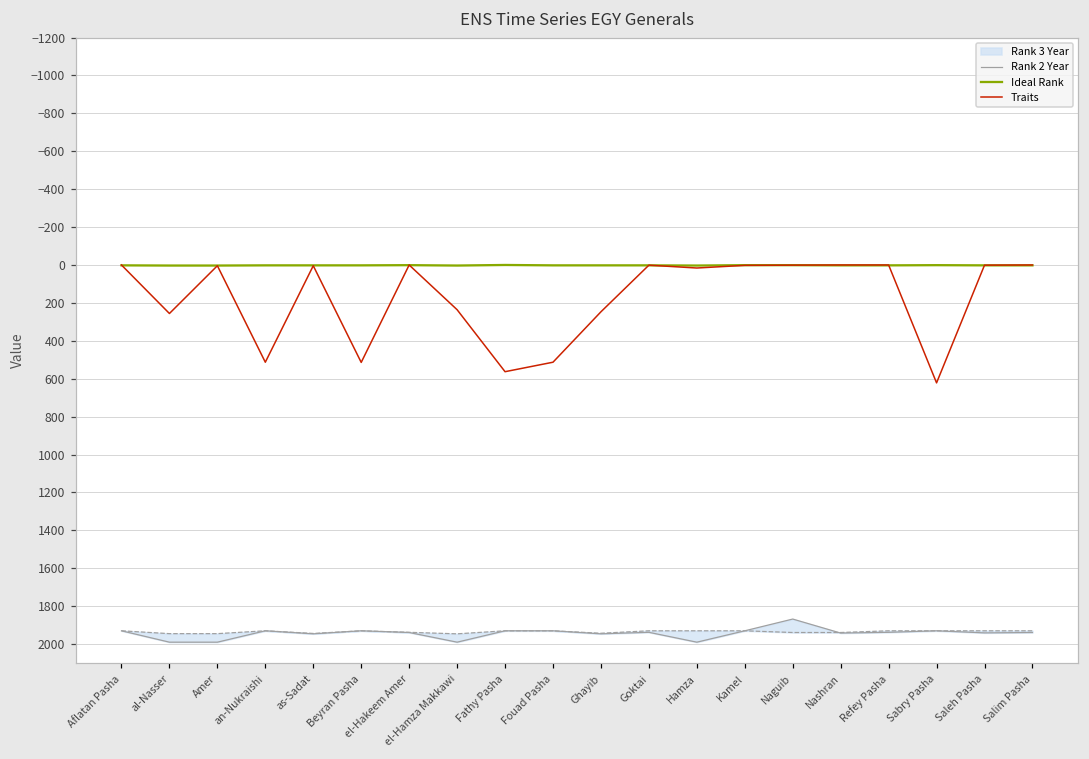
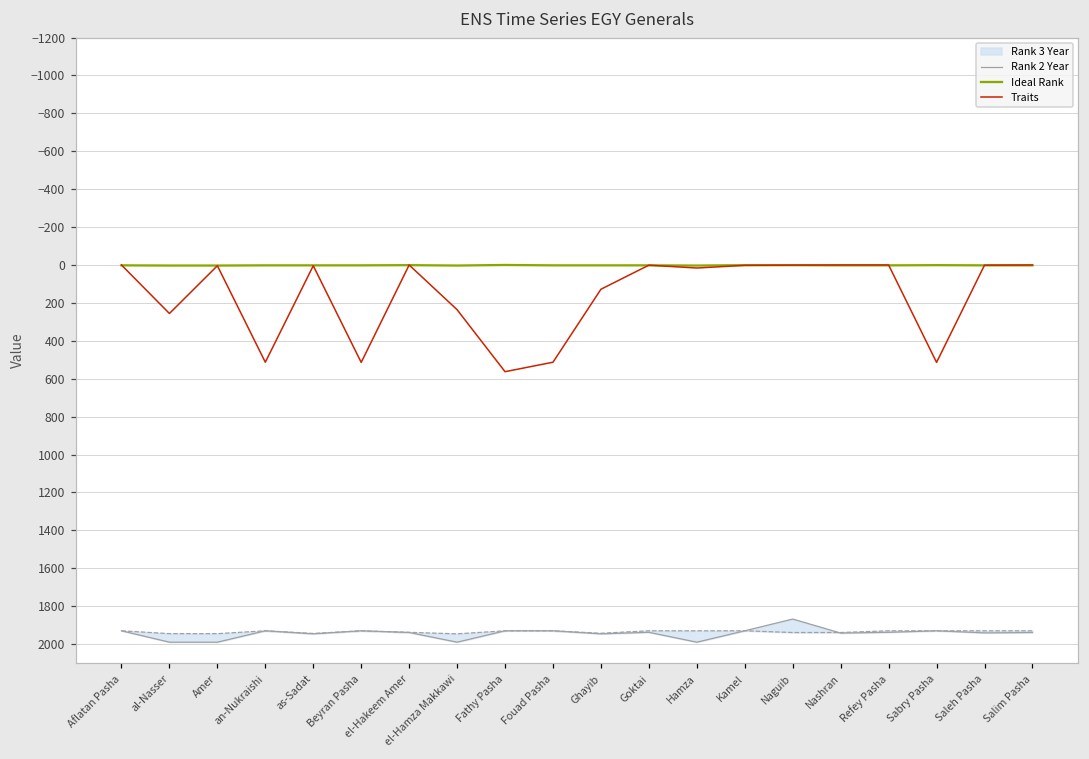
Traits, Ghayib: 250 -> 130
Traits, Sabry Pasha: 620 -> 510
